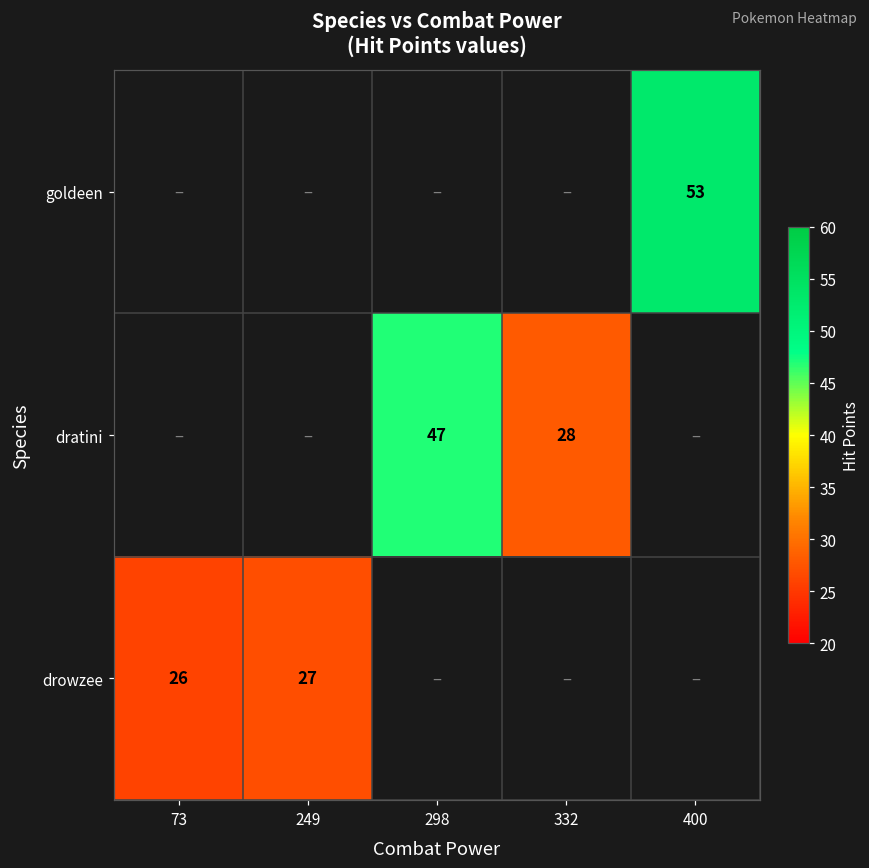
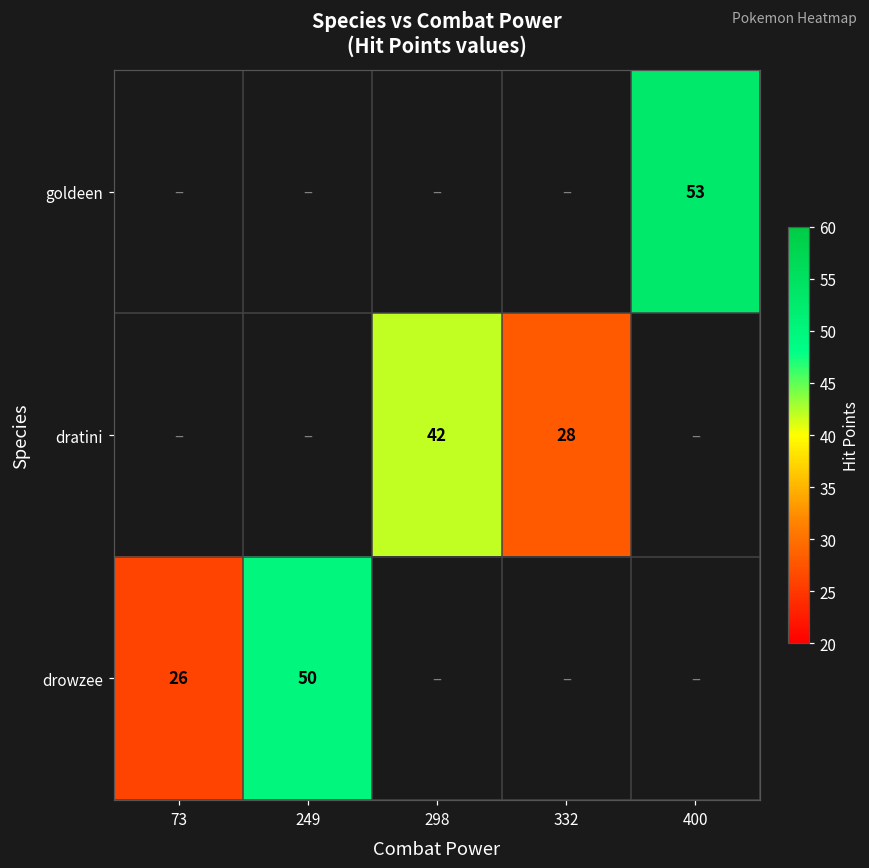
dratini, 298: 47 -> 42
drowzee, 249: 27 -> 50
